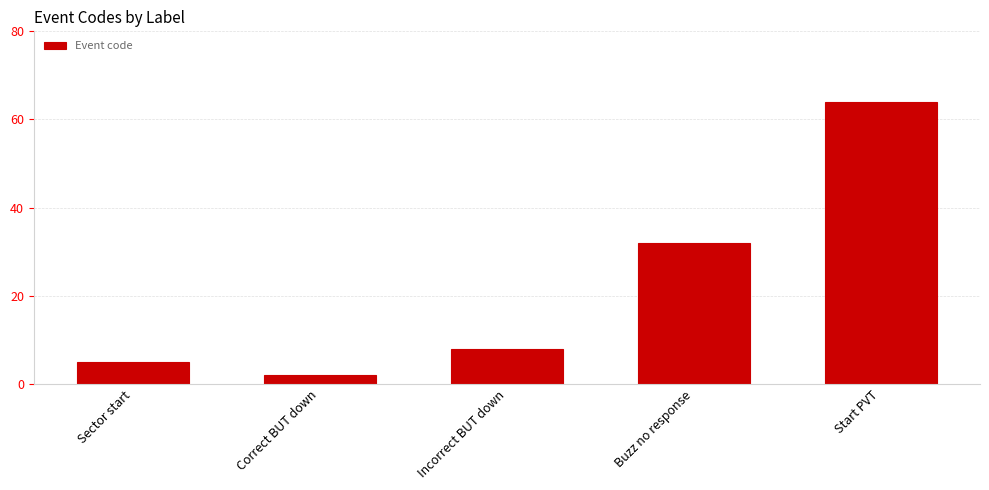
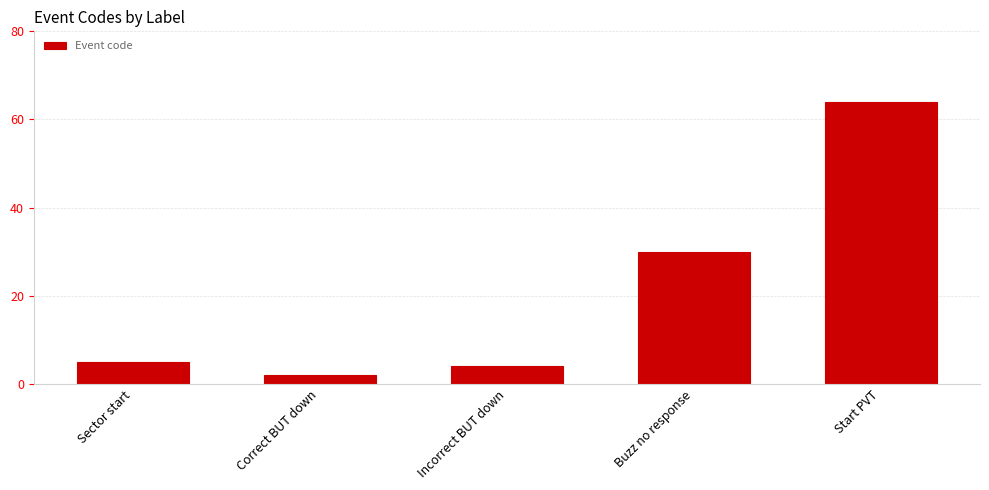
Incorrect BUT down: 8 -> 4
Buzz no response: 32 -> 30
